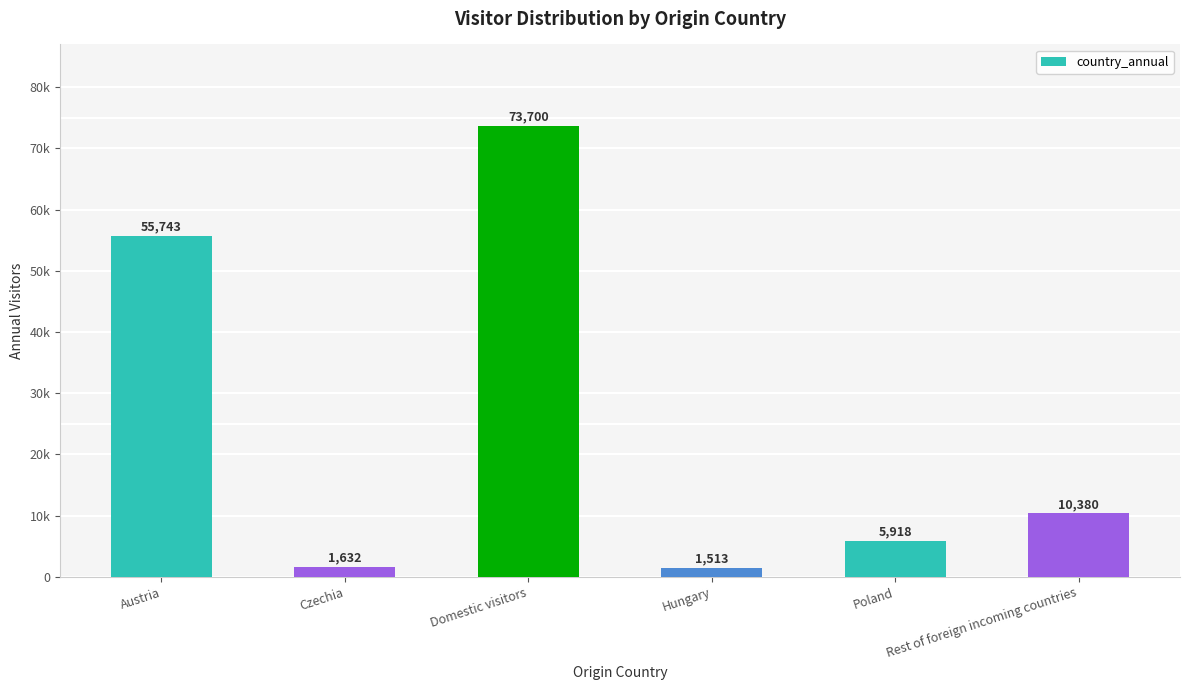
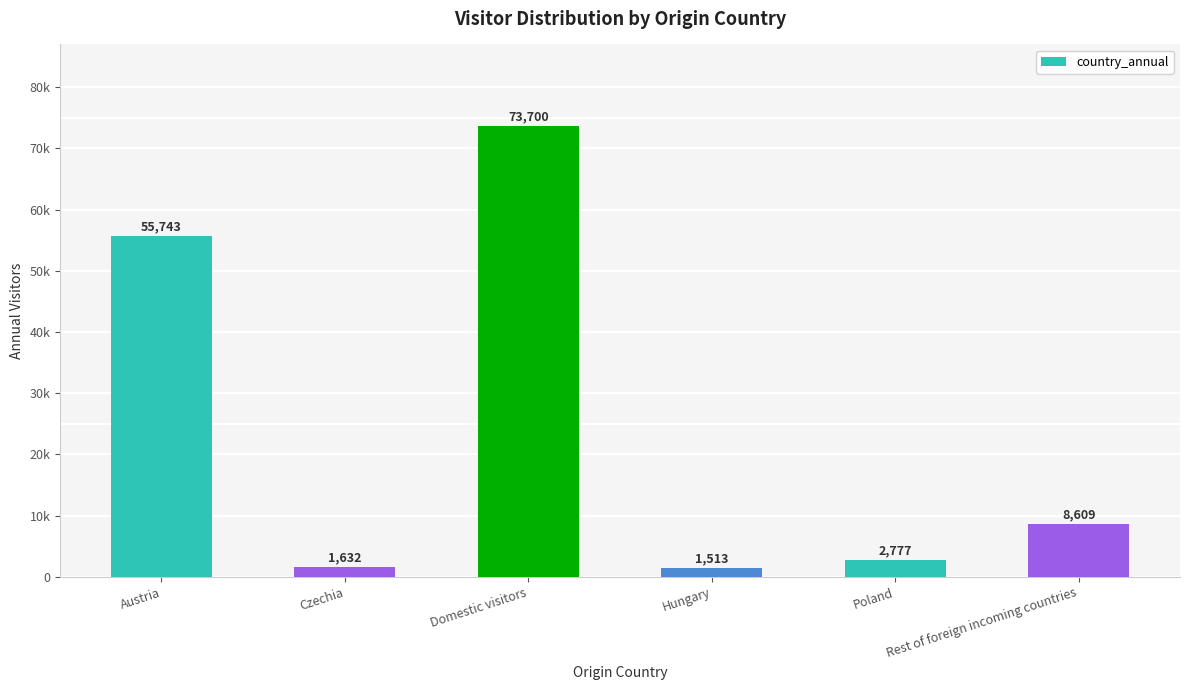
Poland: 5,918 -> 2,777
Rest of foreign incoming countries: 10,380 -> 8,609
